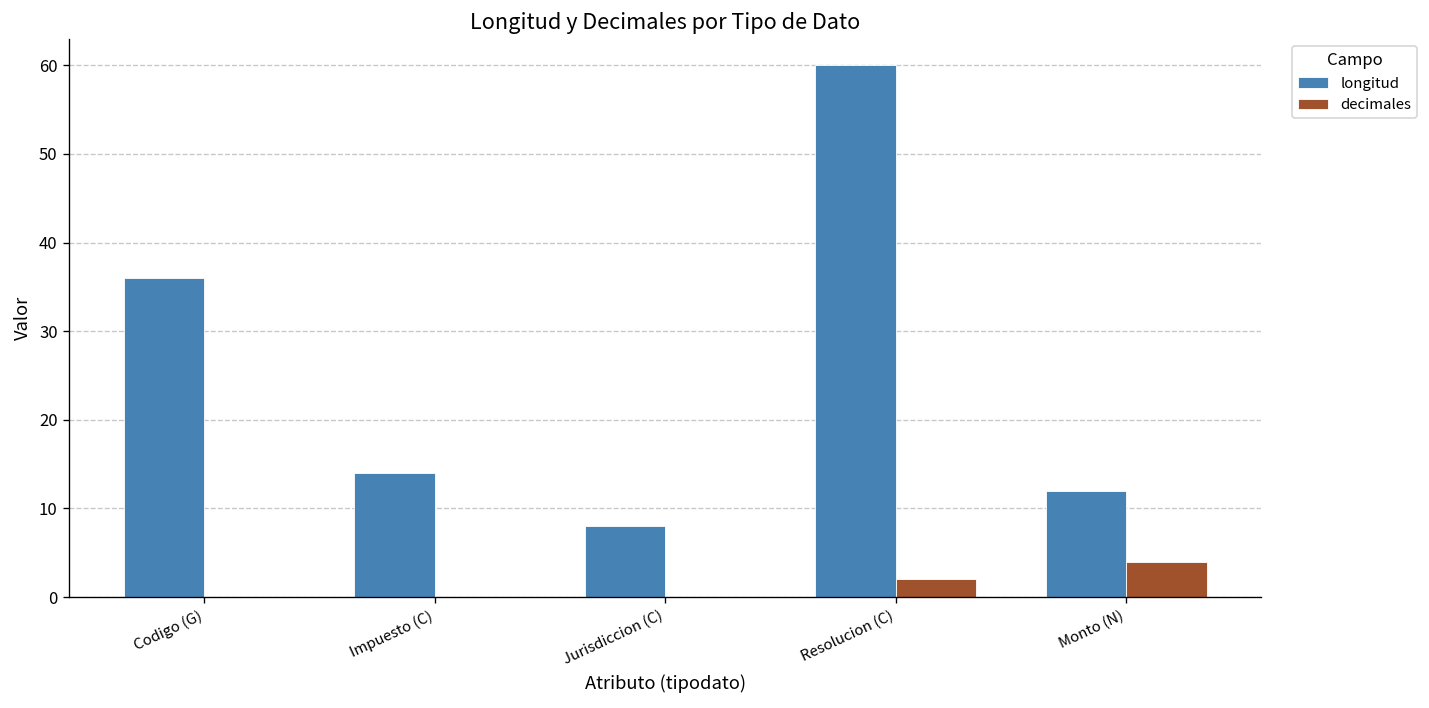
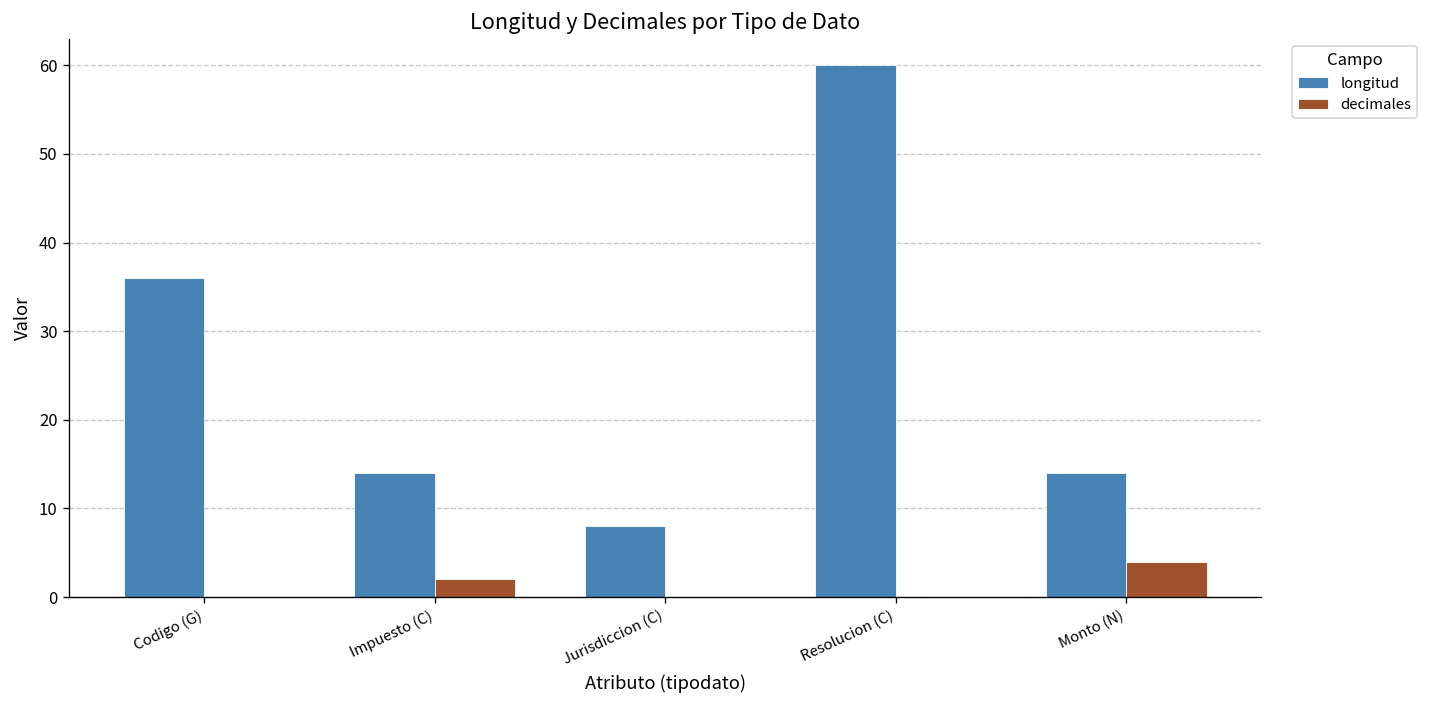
decimales, Impuesto (C): 0 -> 2
decimales, Resolucion (C): 2 -> 0
longitud, Monto (N): 12 -> 14
